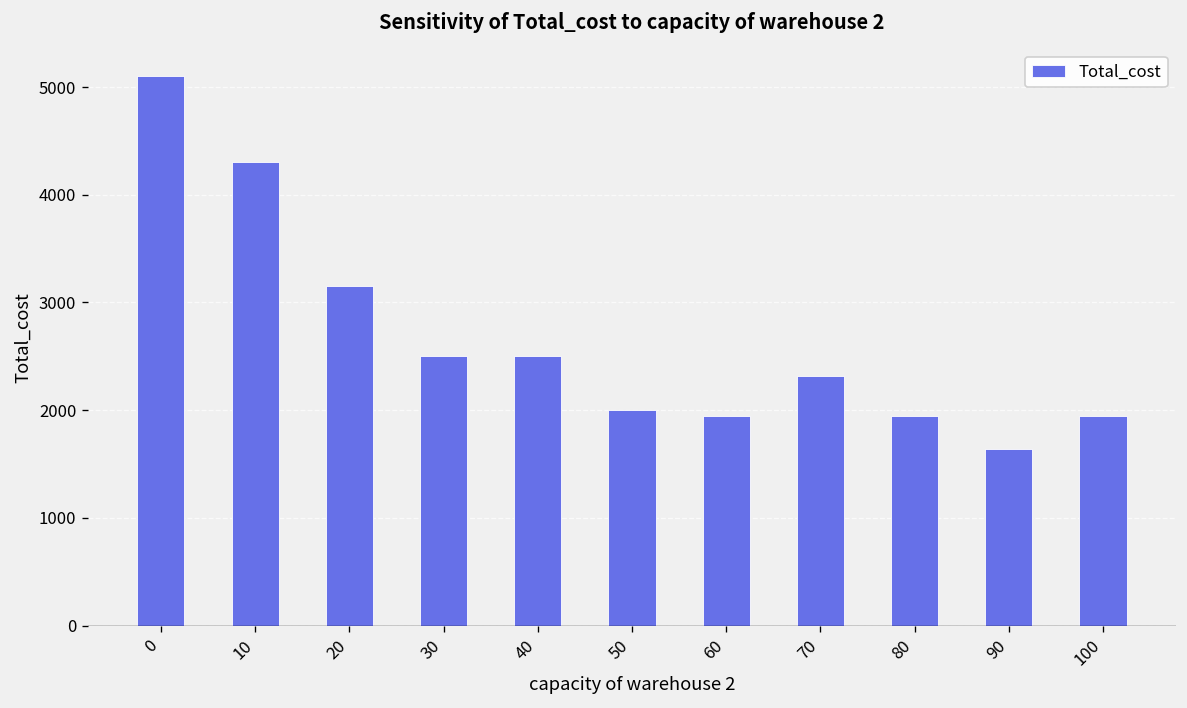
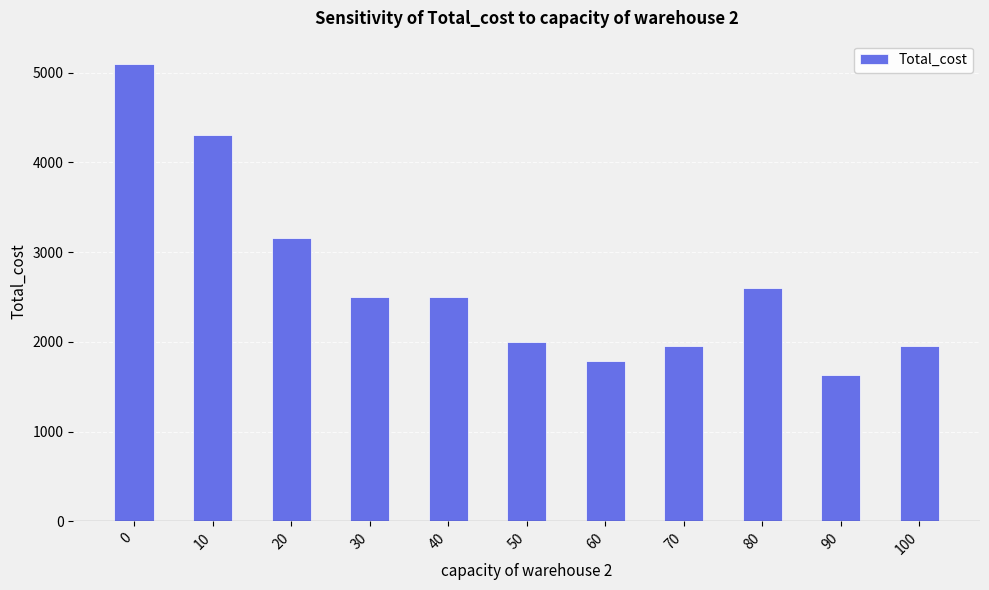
60: 2000 -> 1800
70: 2300 -> 2000
80: 2000 -> 2600
